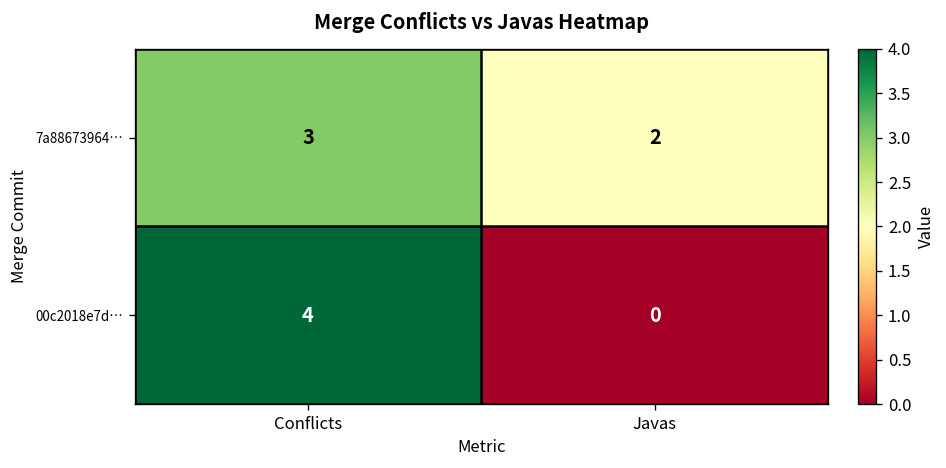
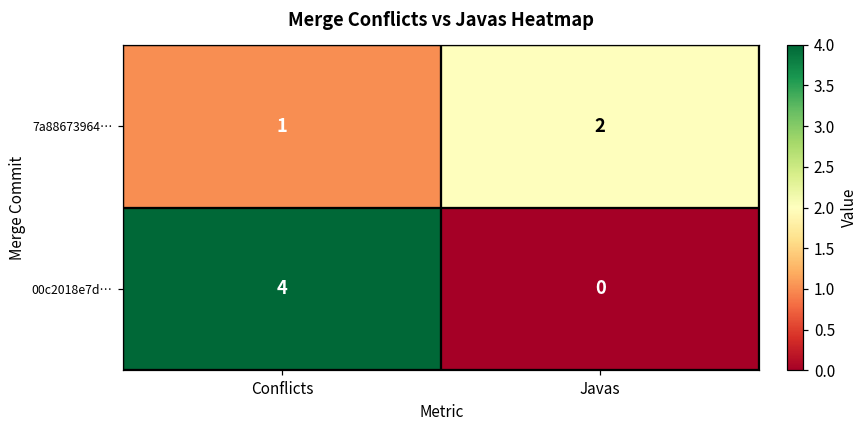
7a88673964…, Conflicts: 3 -> 1
